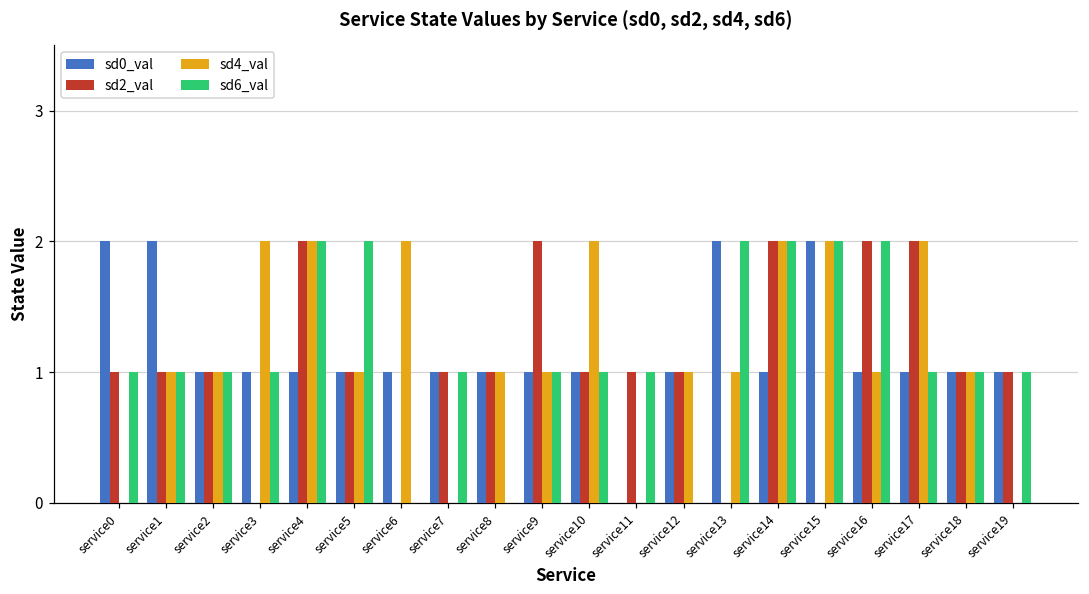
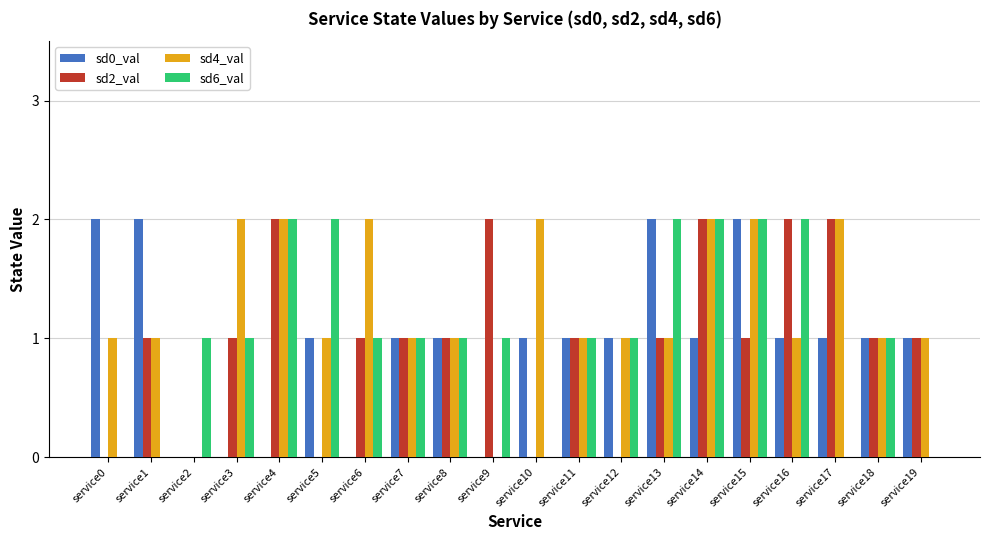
sd2_val, service0: 1 -> 0
sd4_val, service0: 0 -> 1
sd6_val, service0: 1 -> 0
sd6_val, service1: 1 -> 0
sd0_val, service2: 1 -> 0
sd2_val, service2: 1 -> 0
sd4_val, service2: 1 -> 0
sd0_val, service3: 1 -> 0
sd2_val, service3: 0 -> 1
sd0_val, service4: 1 -> 0
sd2_val, service5: 1 -> 0
sd0_val, service6: 1 -> 0
sd2_val, service6: 0 -> 1
sd6_val, service6: 0 -> 1
sd4_val, service7: 0 -> 1
sd6_val, service8: 0 -> 1
sd0_val, service9: 1 -> 0
sd4_val, service9: 1 -> 0
sd2_val, service10: 1 -> 0
sd6_val, service10: 1 -> 0
sd0_val, service11: 0 -> 1
sd4_val, service11: 0 -> 1
sd2_val, service12: 1 -> 0
sd6_val, service12: 0 -> 1
sd2_val, service13: 0 -> 1
sd2_val, service15: 0 -> 1
sd6_val, service17: 1 -> 0
sd4_val, service19: 0 -> 1
sd6_val, service19: 1 -> 0
